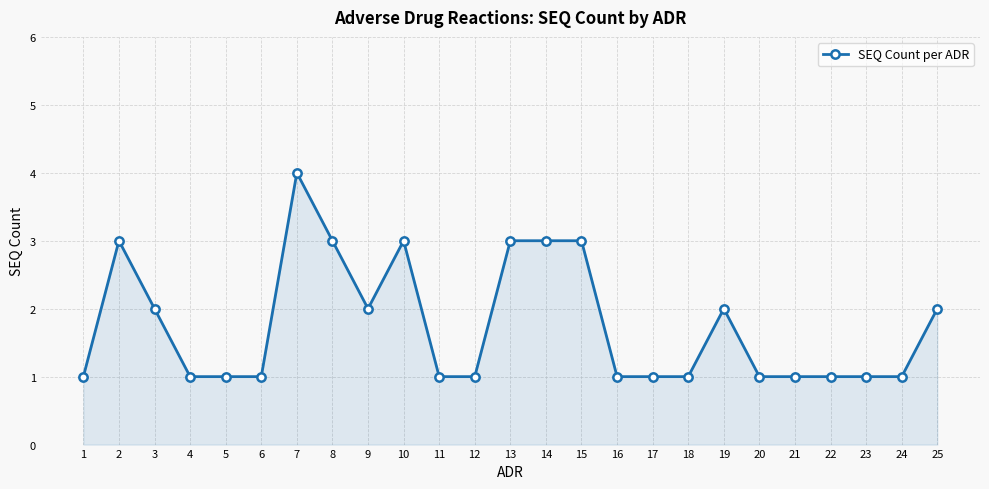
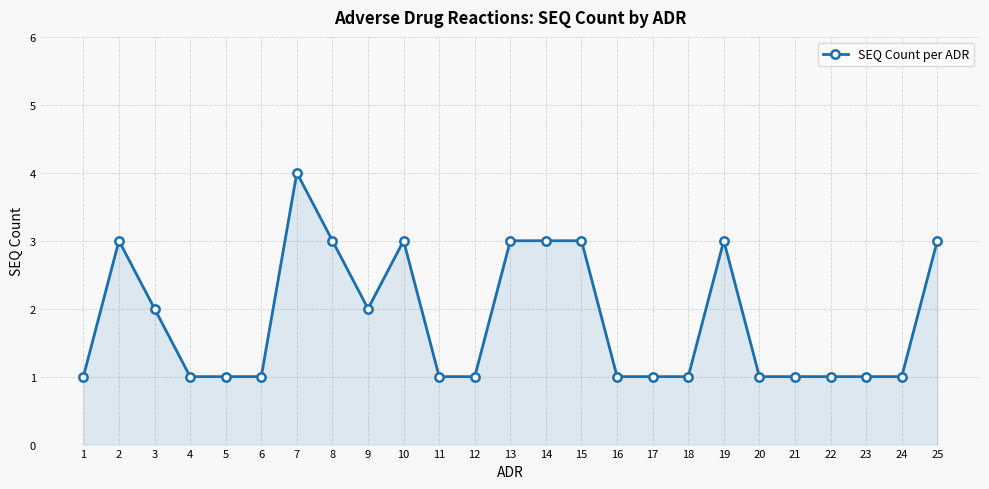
19: 2 -> 3
25: 2 -> 3
